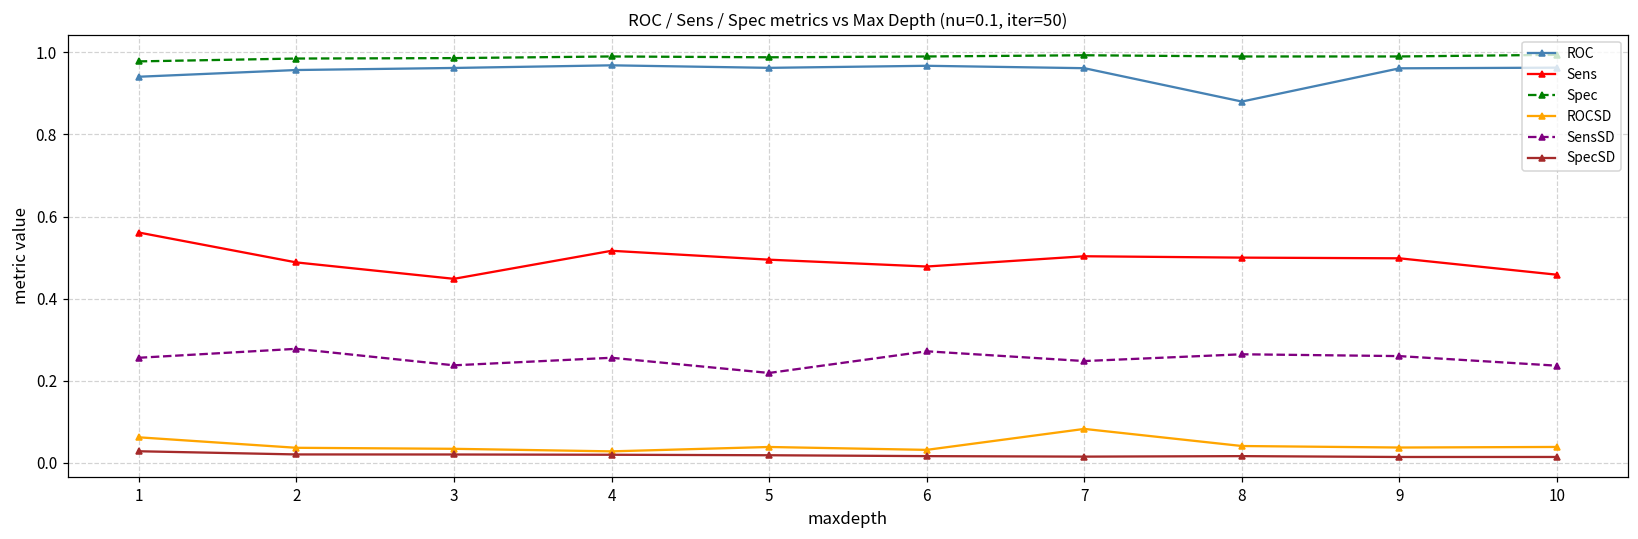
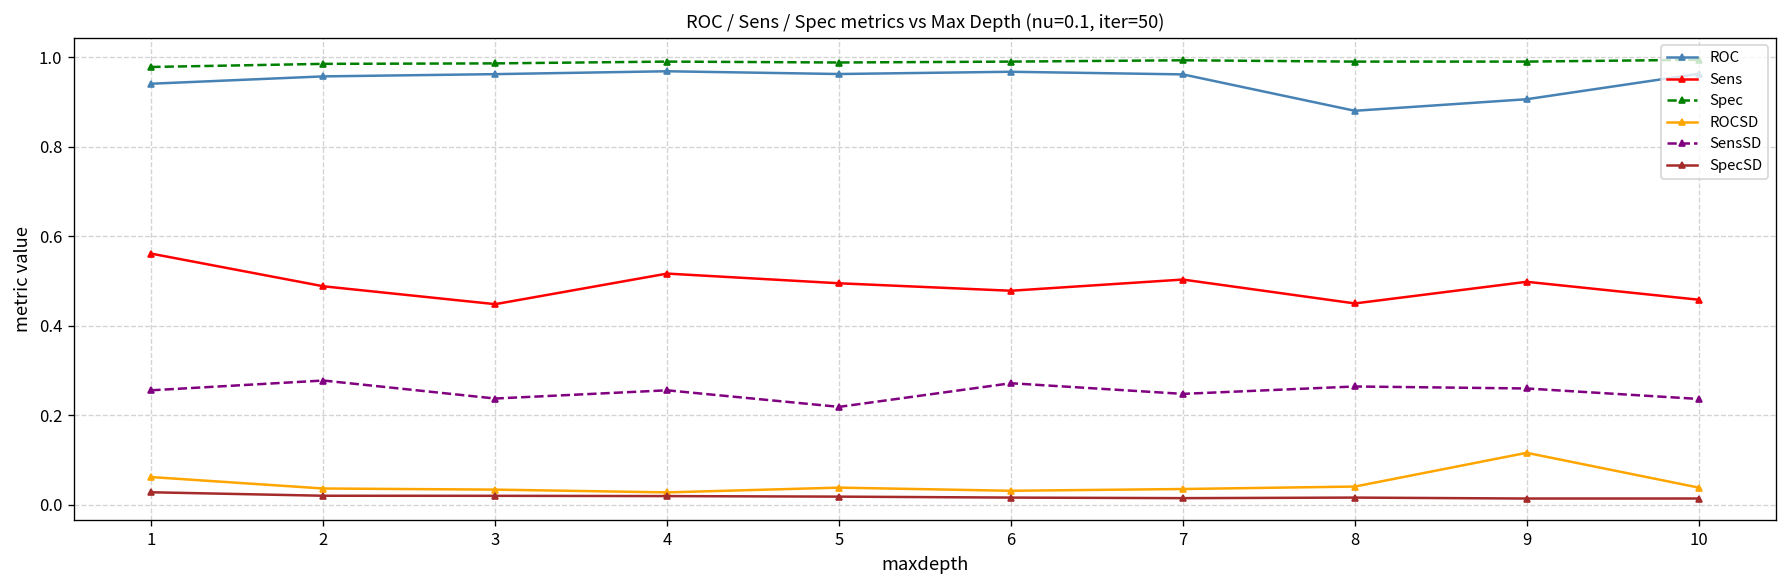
ROCSD, 7: 0.08 -> 0.04
Sens, 8: 0.50 -> 0.45
ROC, 9: 0.96 -> 0.91
ROCSD, 9: 0.04 -> 0.12
